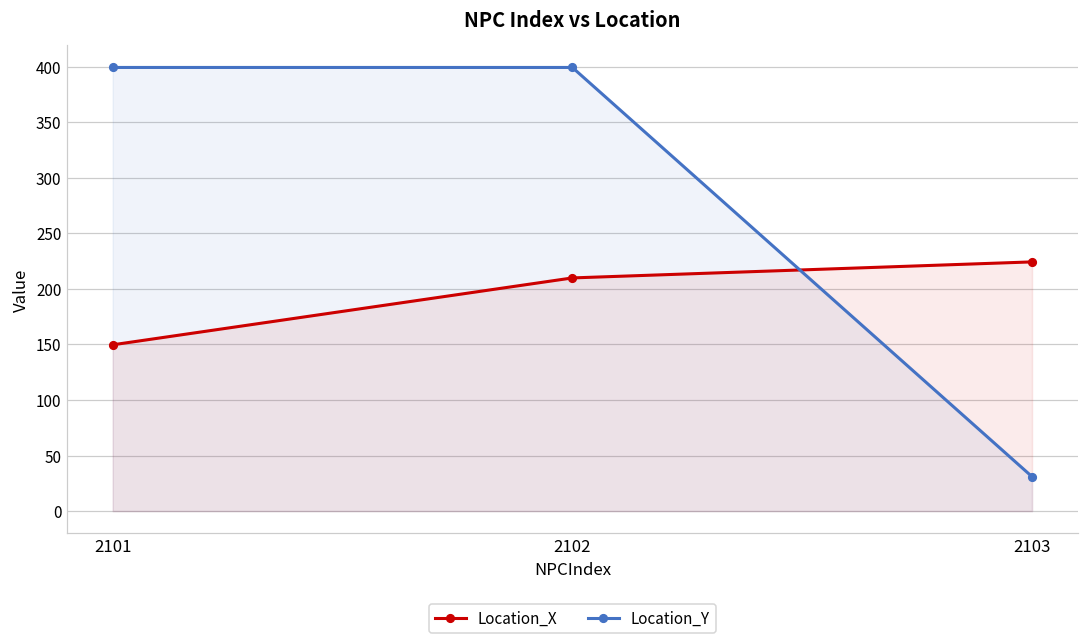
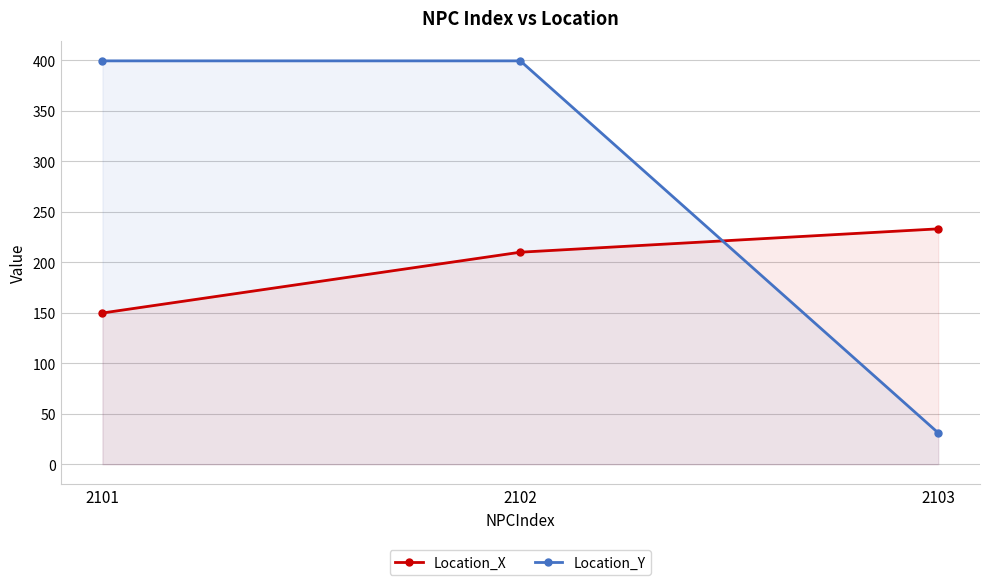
Location_X, 2103: 224 -> 233
